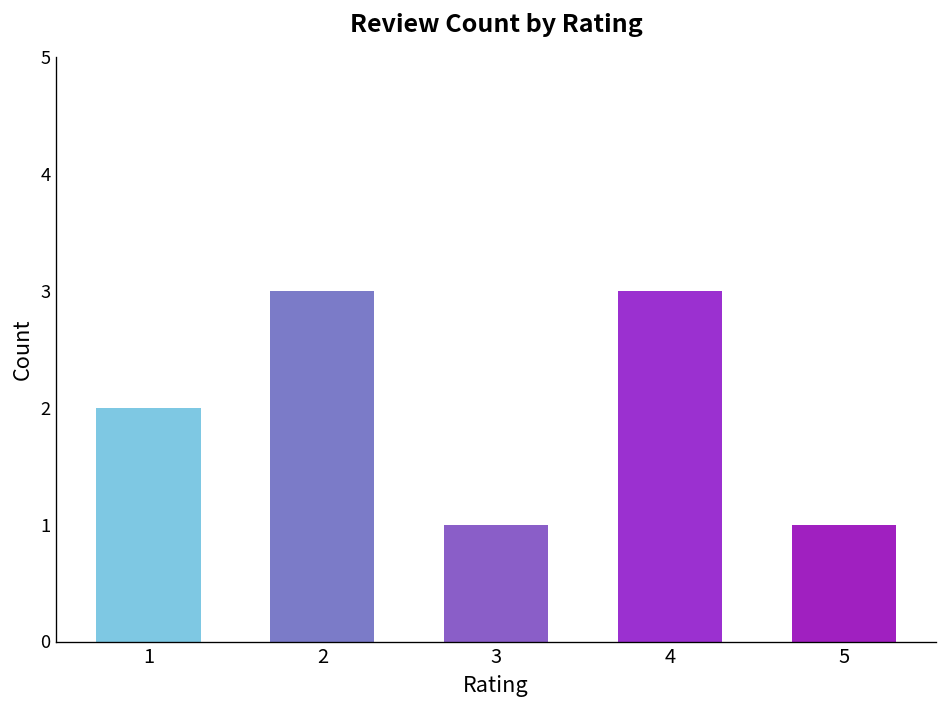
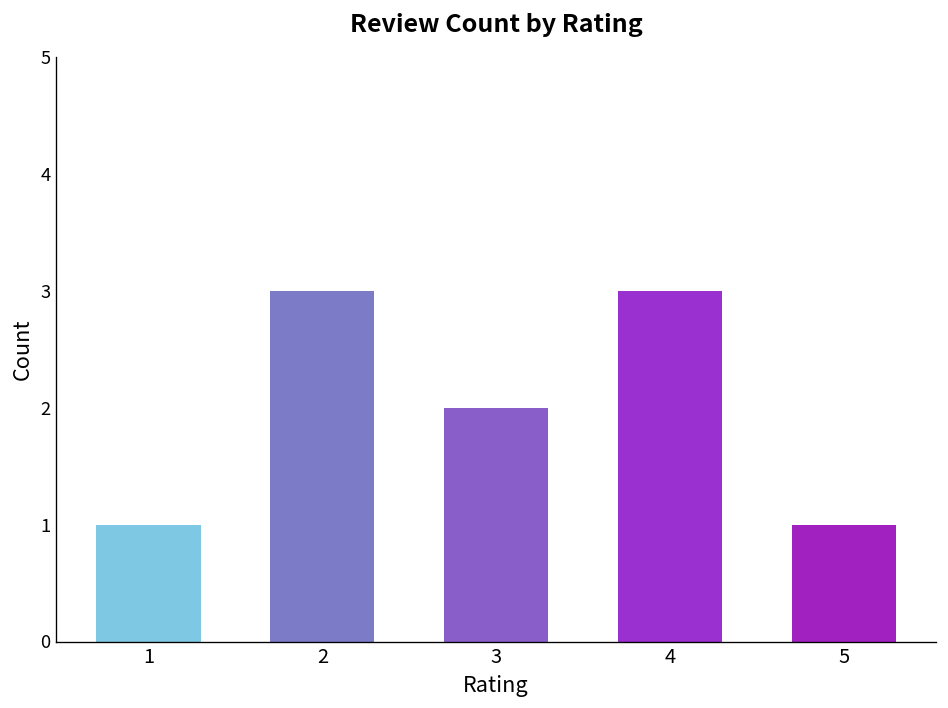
1: 2 -> 1
3: 1 -> 2
